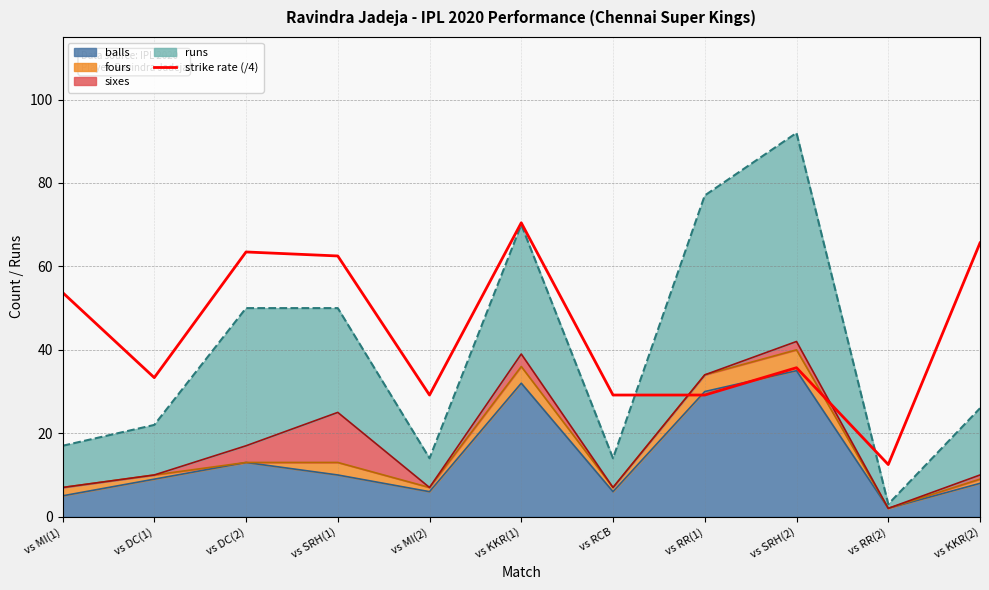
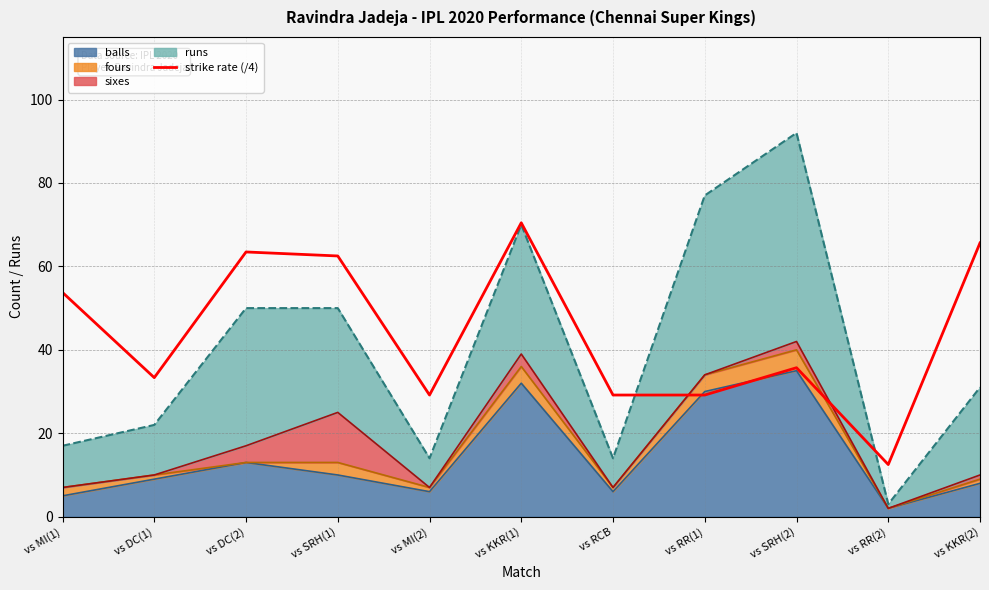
runs, vs KKR(2): 16 -> 21
